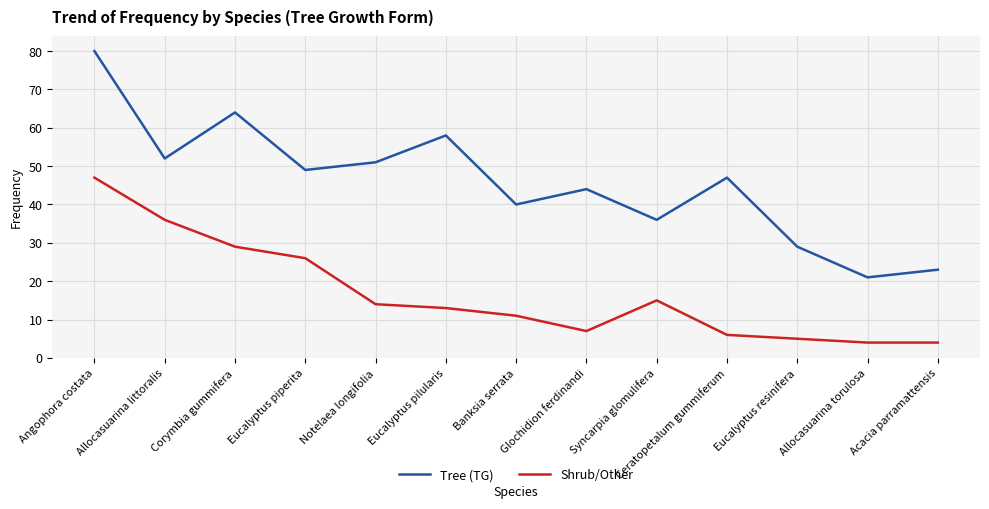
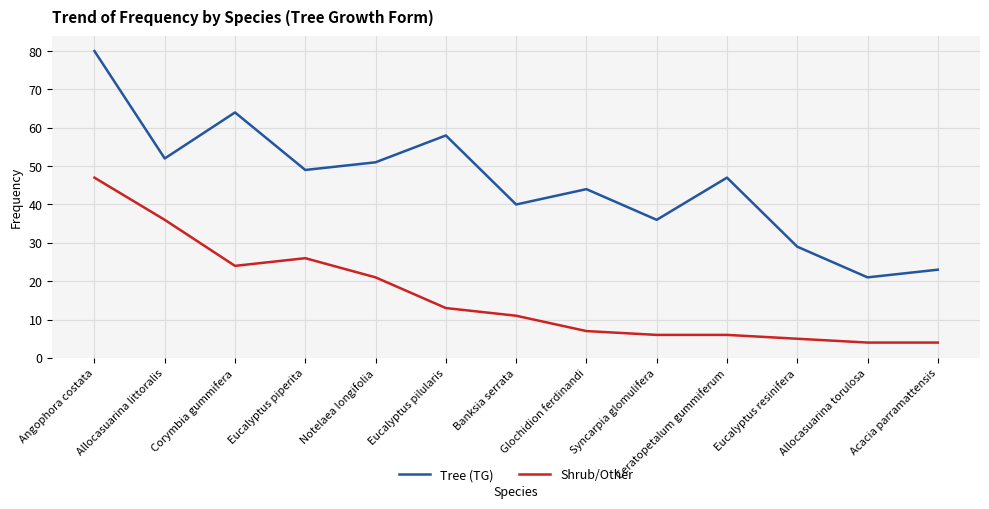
Shrub/Other, Corymbia gummifera: 29 -> 24
Shrub/Other, Notelaea longifolia: 14 -> 21
Shrub/Other, Syncarpia glomulifera: 15 -> 6
